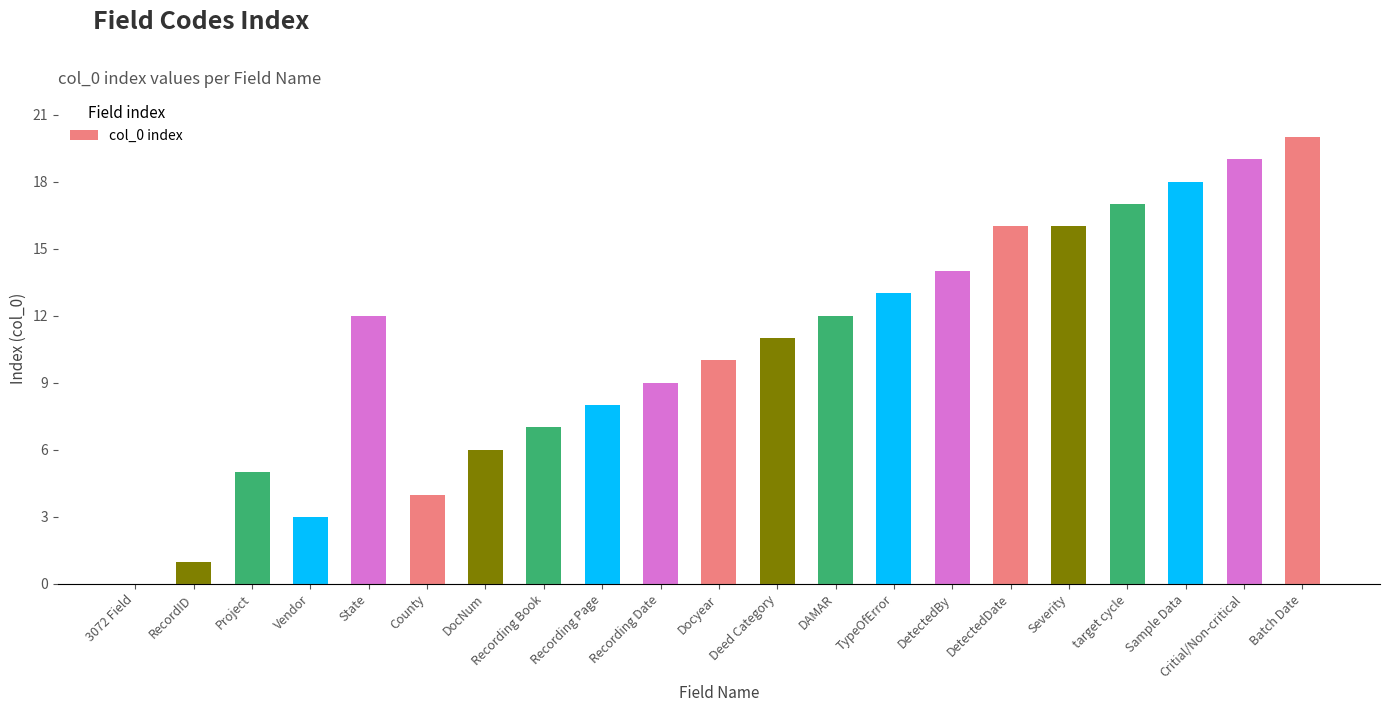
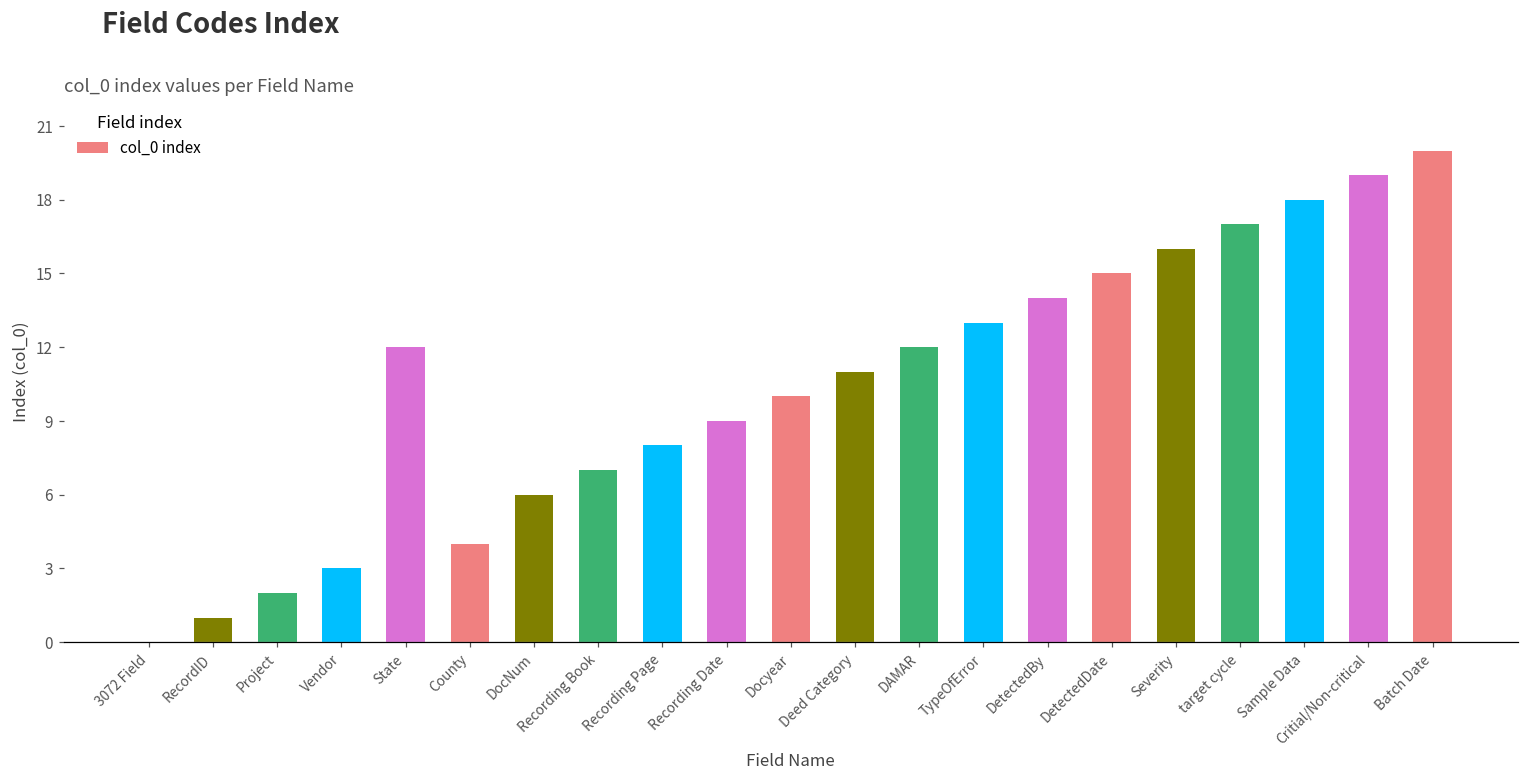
Project: 5 -> 2
DetectedDate: 16 -> 15
